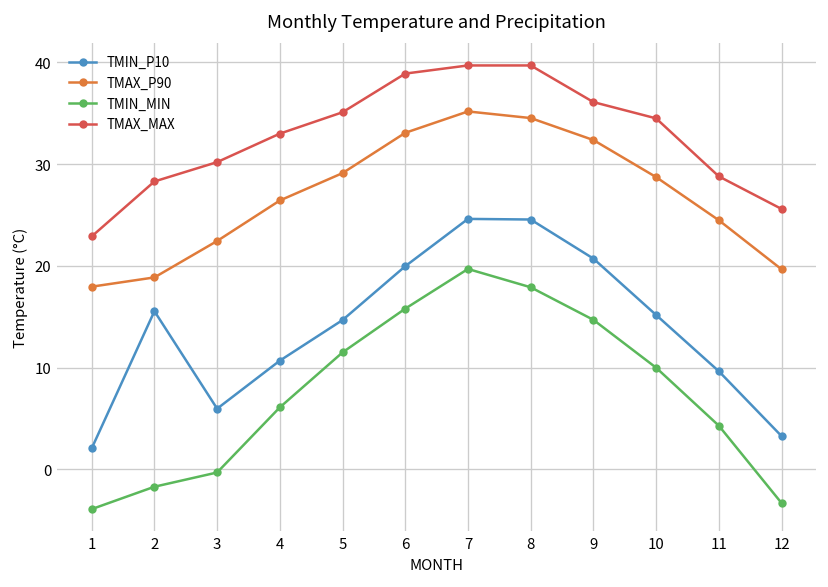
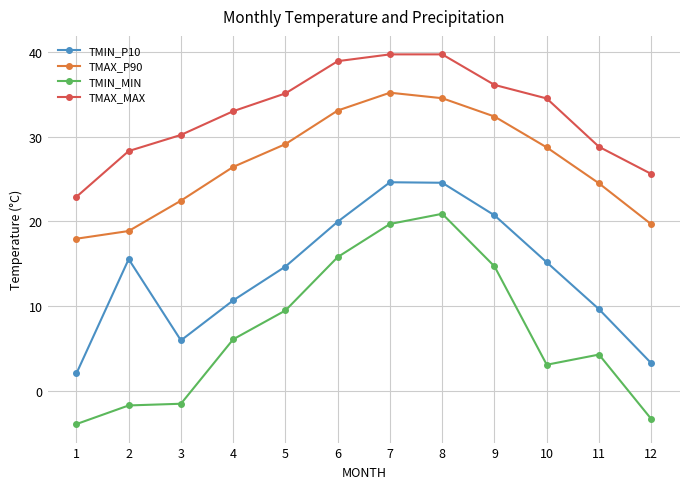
TMIN_MIN, 3: 0 -> -2
TMIN_MIN, 5: 12 -> 10
TMIN_MIN, 8: 18 -> 21
TMIN_MIN, 10: 10 -> 3
